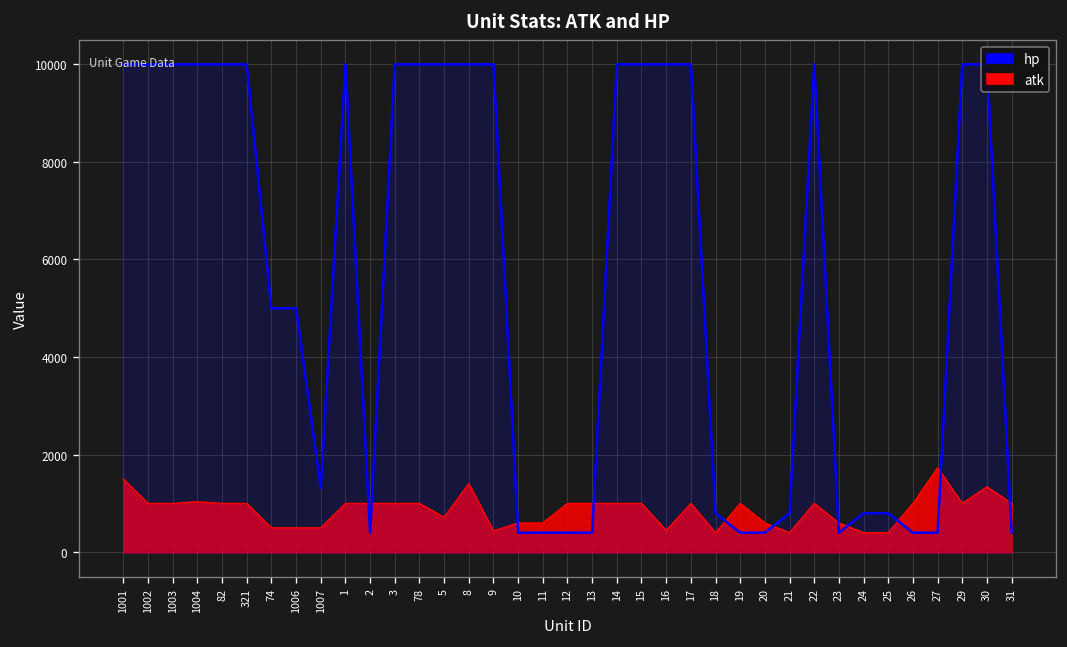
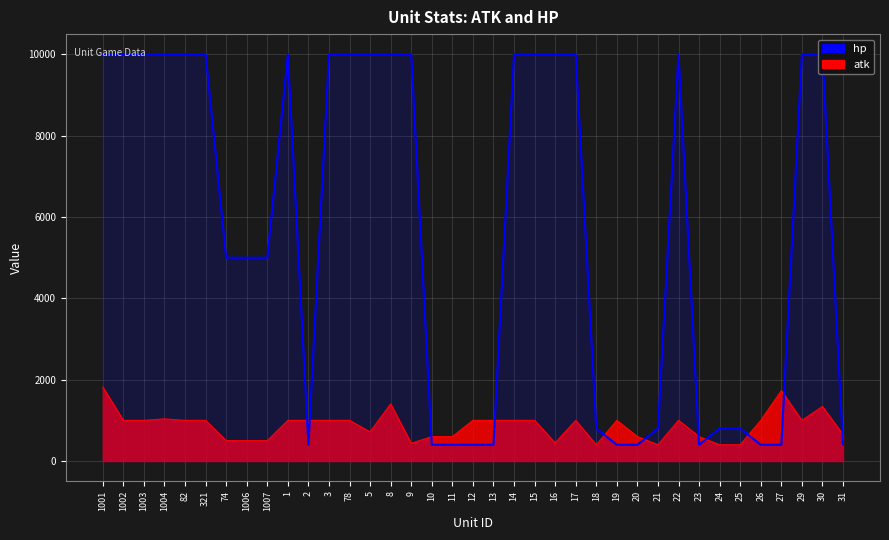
atk, 1001: 1500 -> 1800
hp, 1007: 1300 -> 5000
atk, 31: 1000 -> 600
